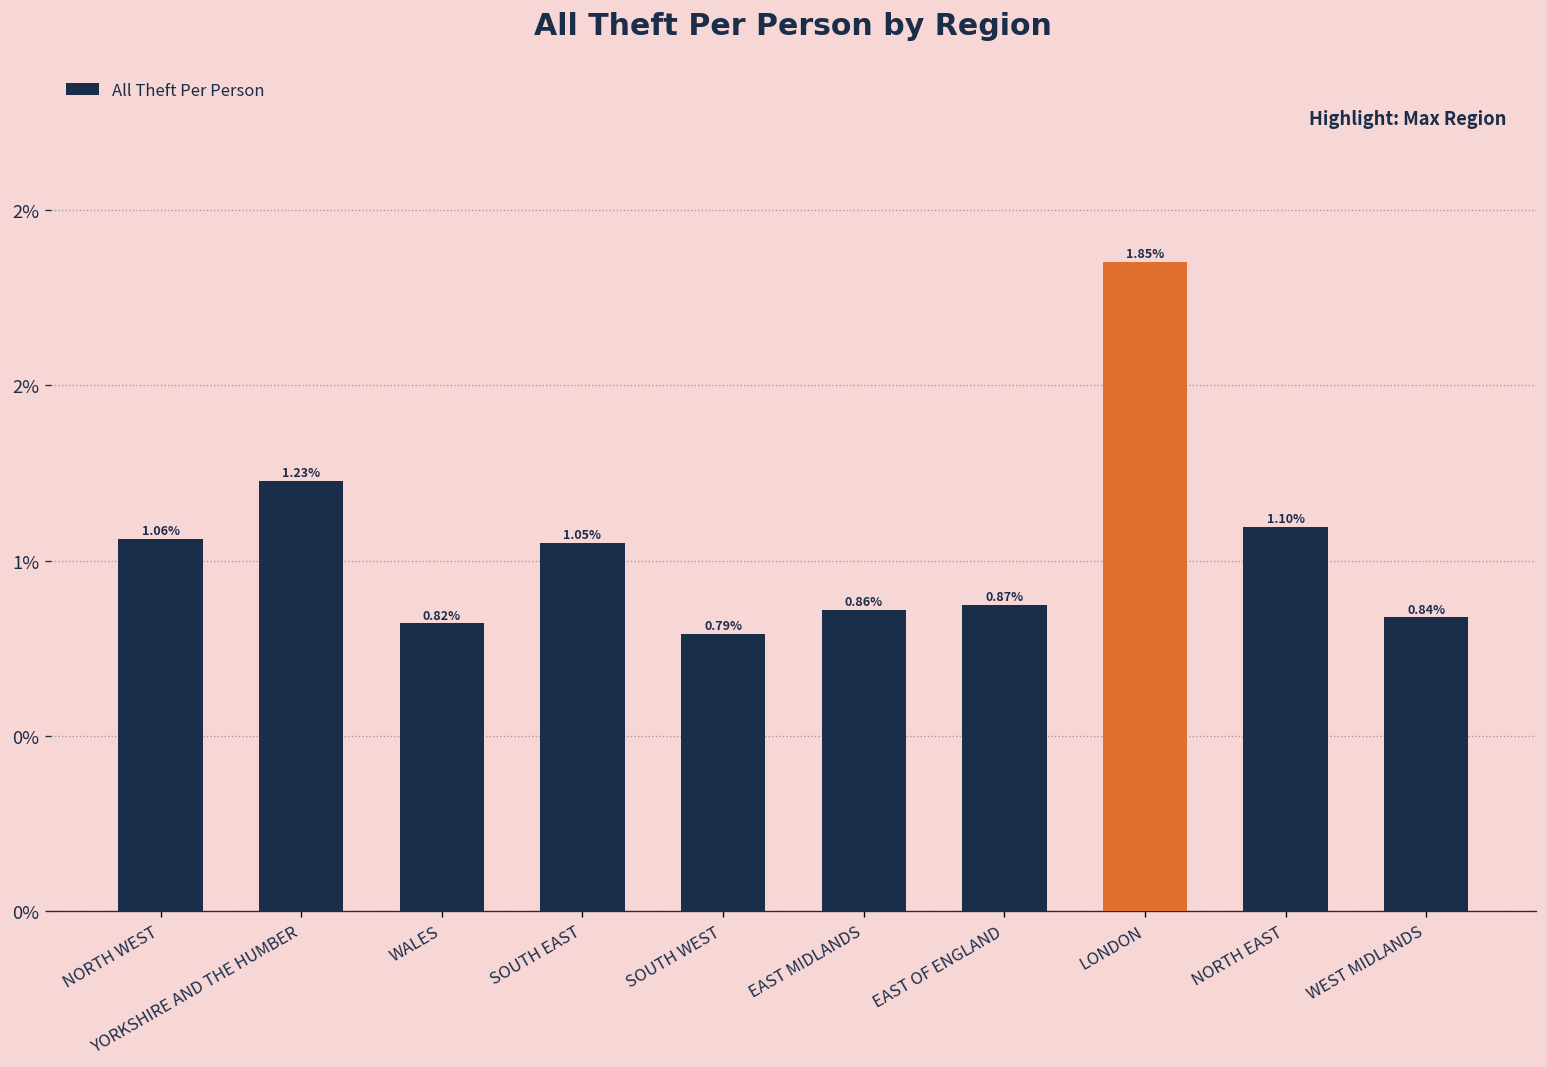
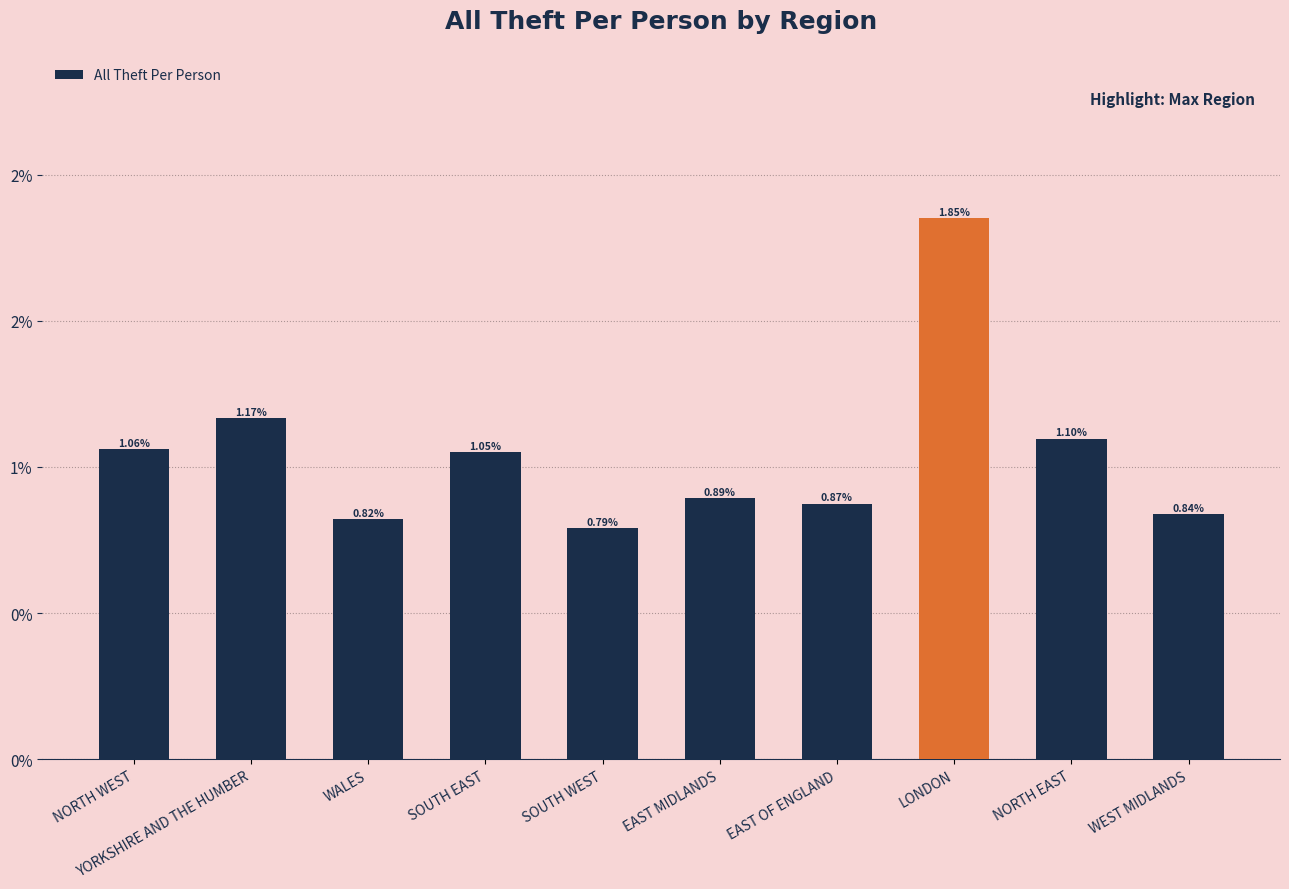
YORKSHIRE AND THE HUMBER: 1.23% -> 1.17%
EAST MIDLANDS: 0.86% -> 0.89%
